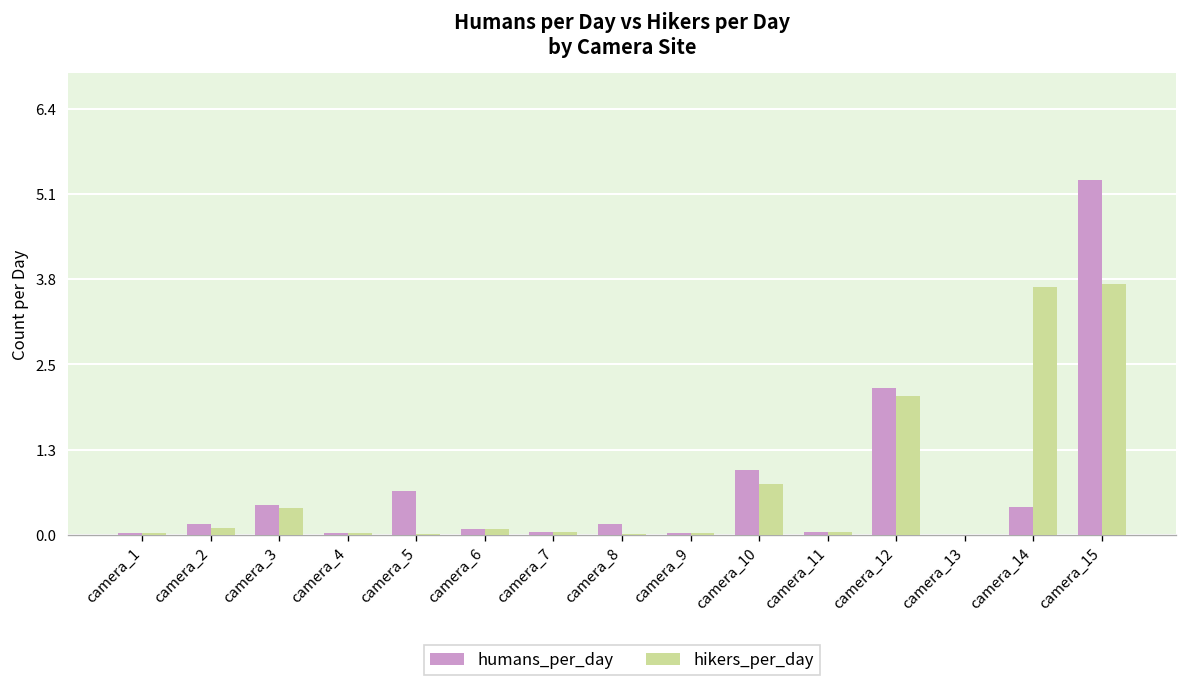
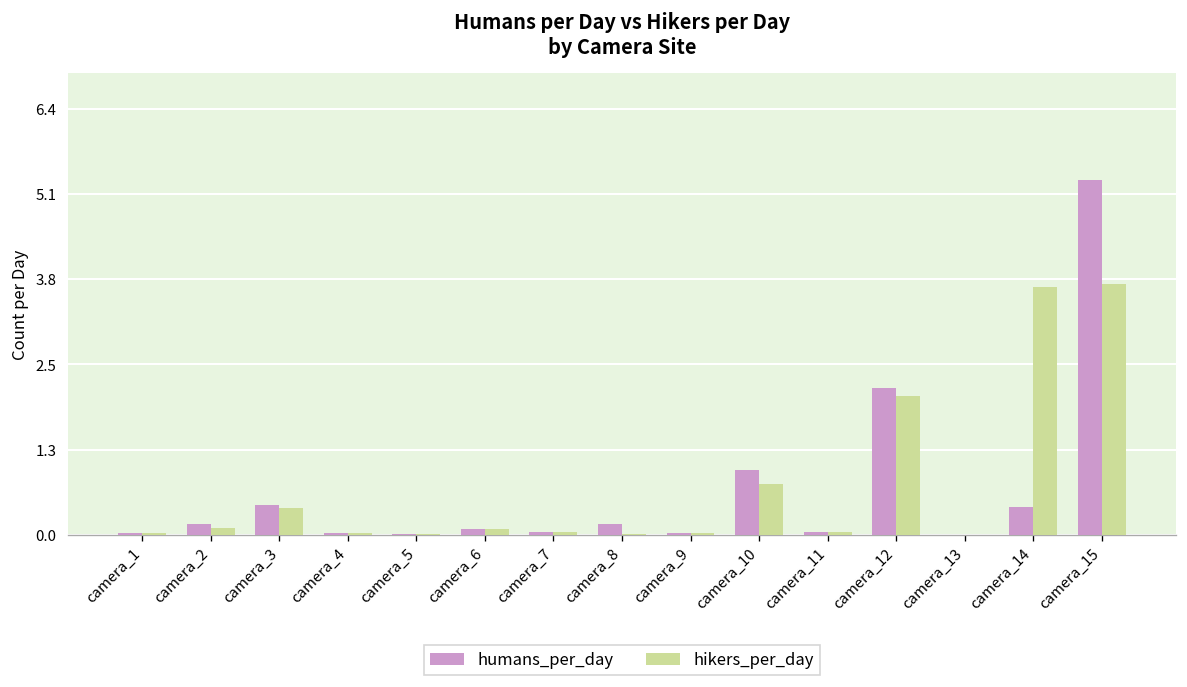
humans_per_day, camera_5: 0.7 -> 0.0
